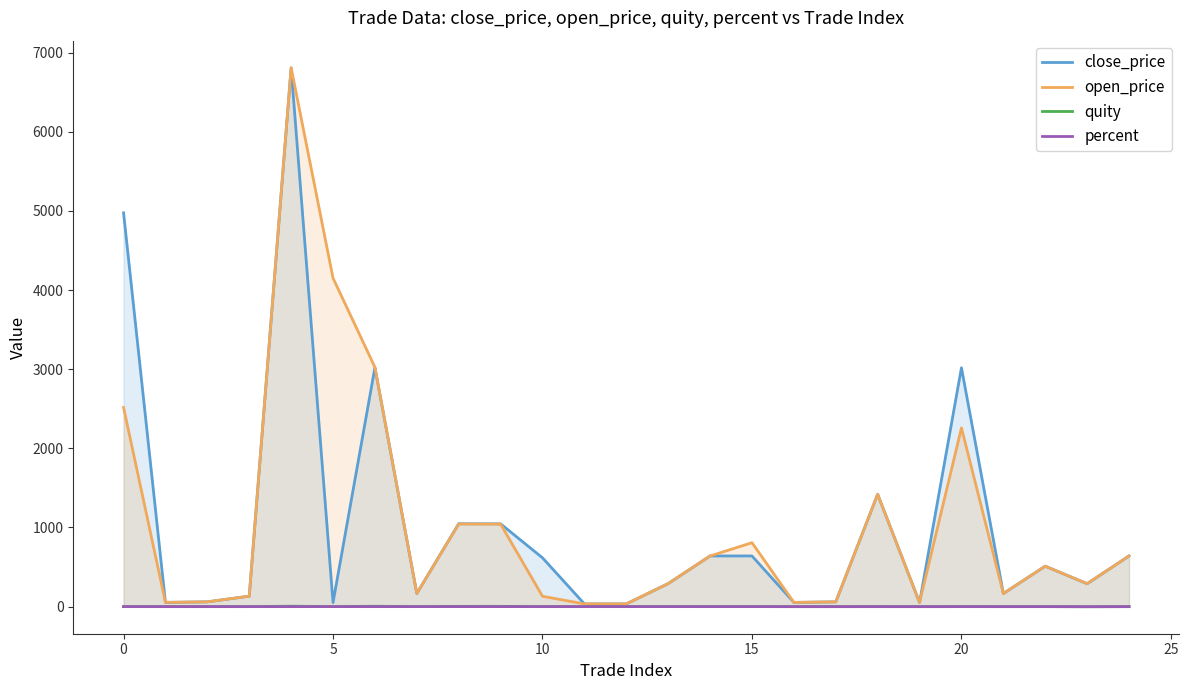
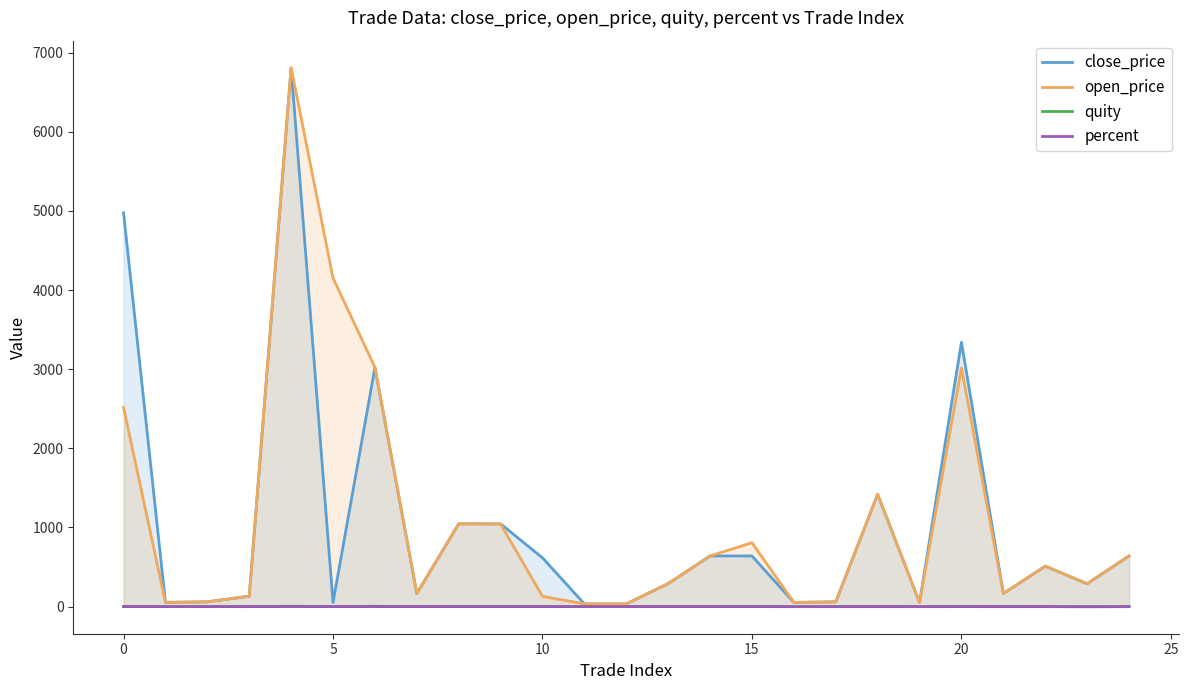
close_price, 20: 3000 -> 3300
open_price, 20: 2300 -> 3000
